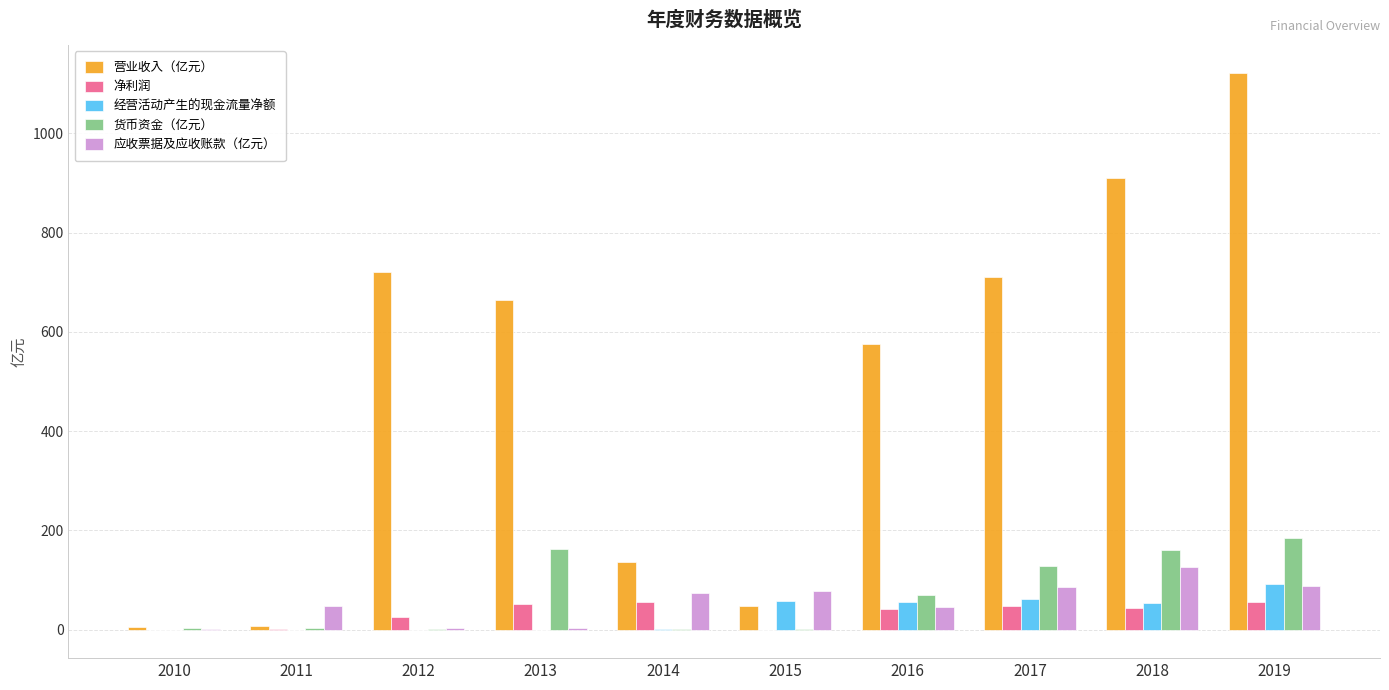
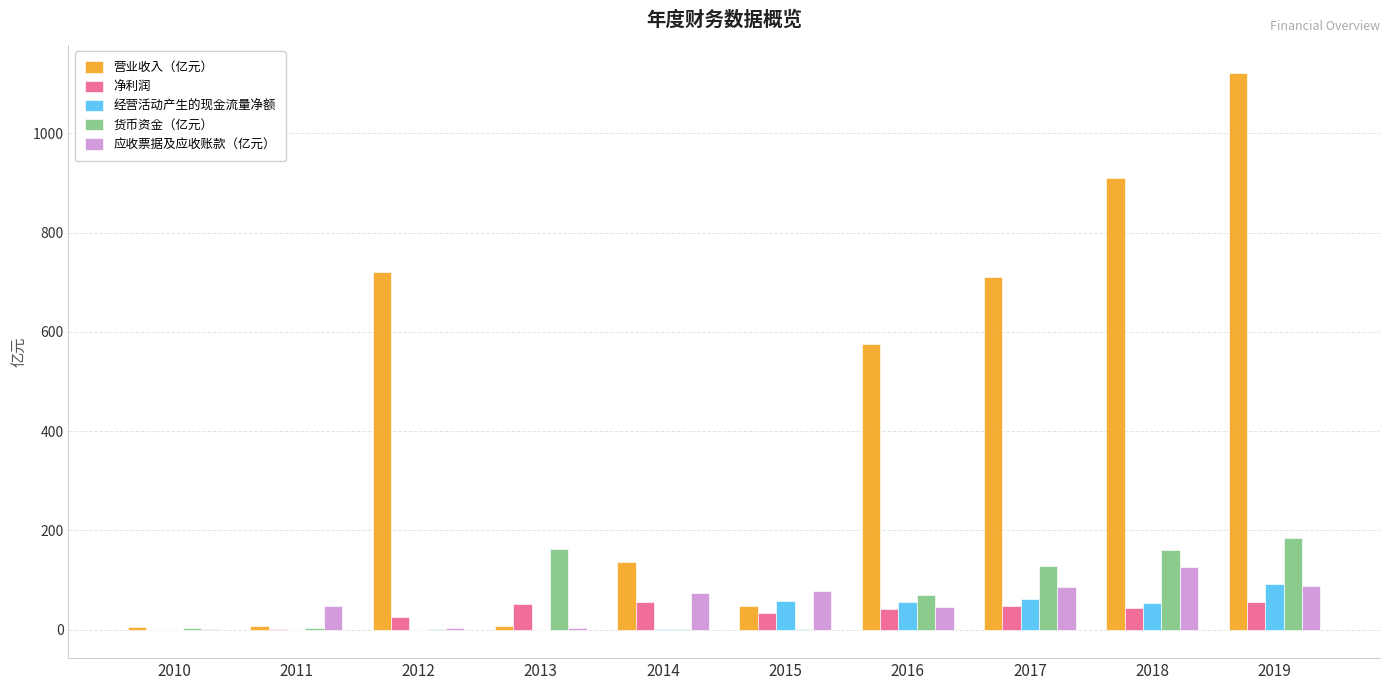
营业收入（亿元）, 2013: 660 -> 10
净利润, 2015: 0 -> 30
